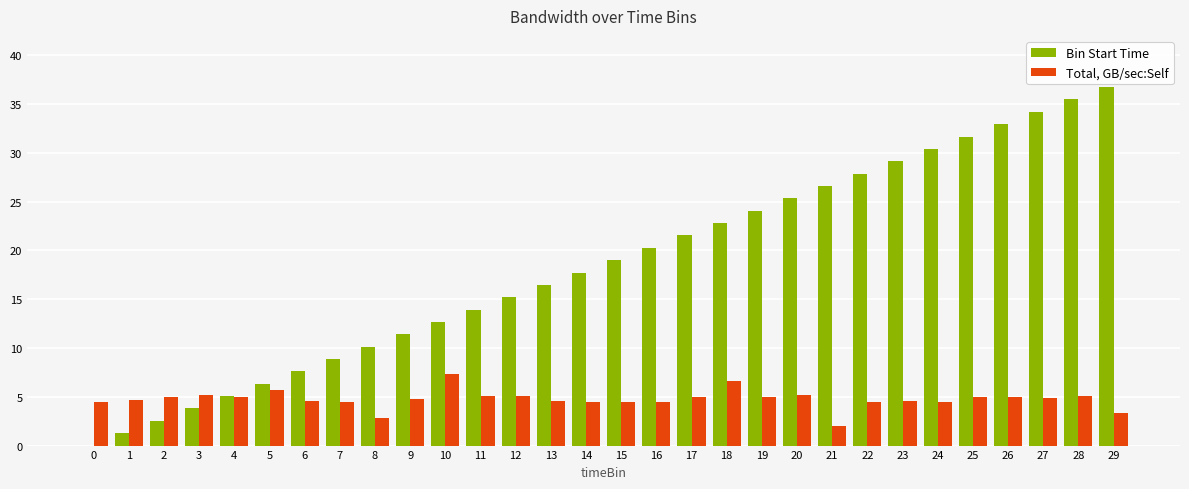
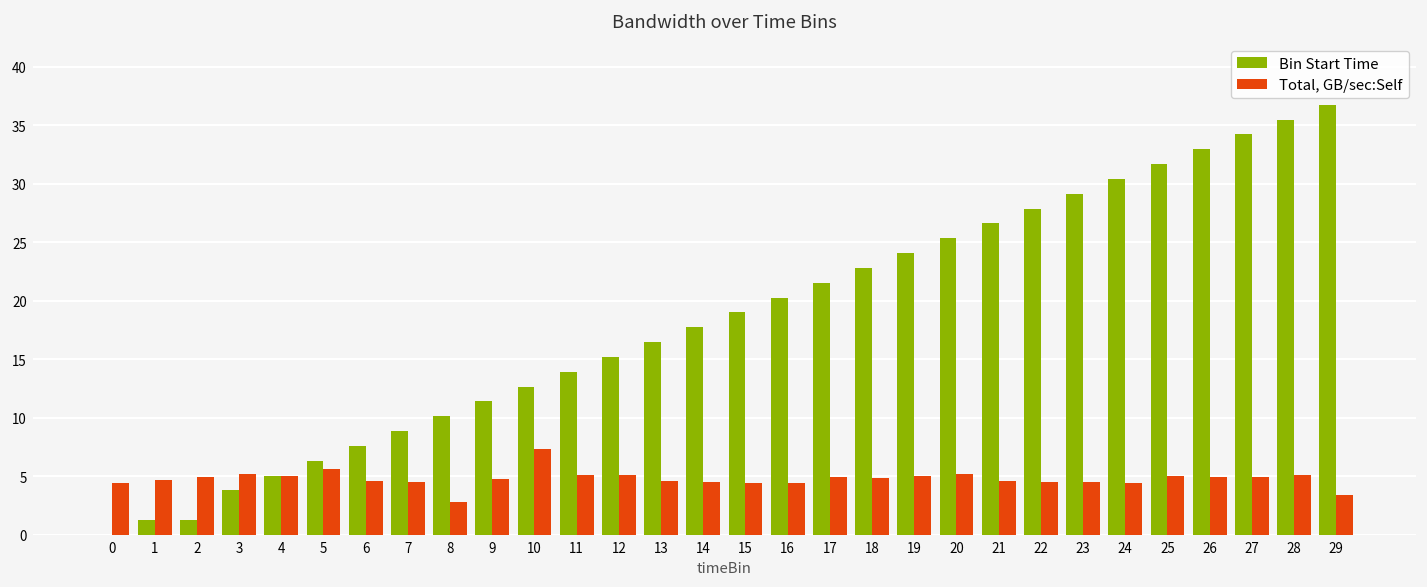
Bin Start Time, 2: 3 -> 1
Total, GB/sec:Self, 18: 7 -> 5
Total, GB/sec:Self, 21: 2 -> 5
